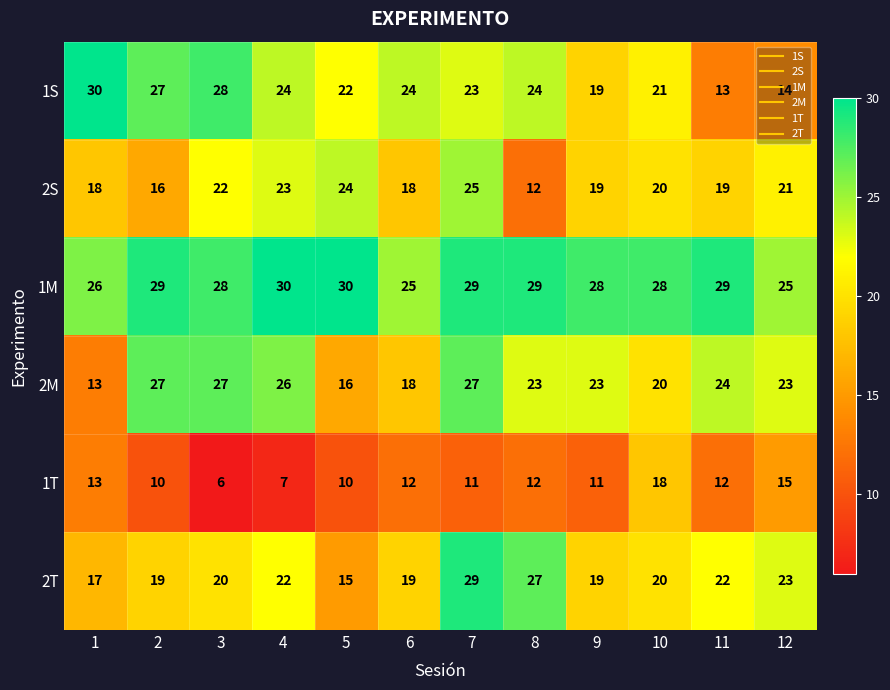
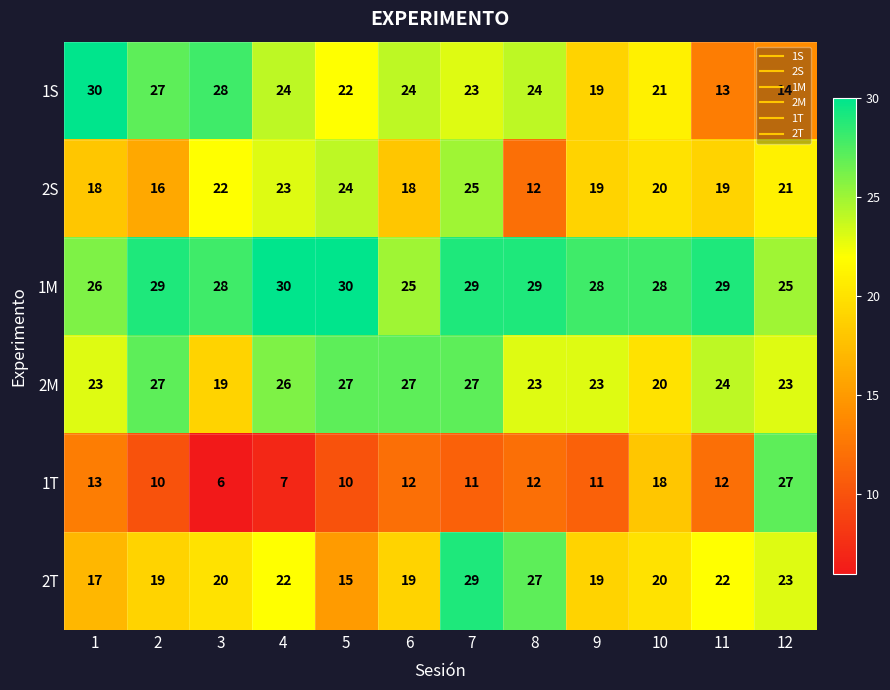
2M, 1: 13 -> 23
2M, 3: 27 -> 19
2M, 5: 16 -> 27
2M, 6: 18 -> 27
1T, 12: 15 -> 27
